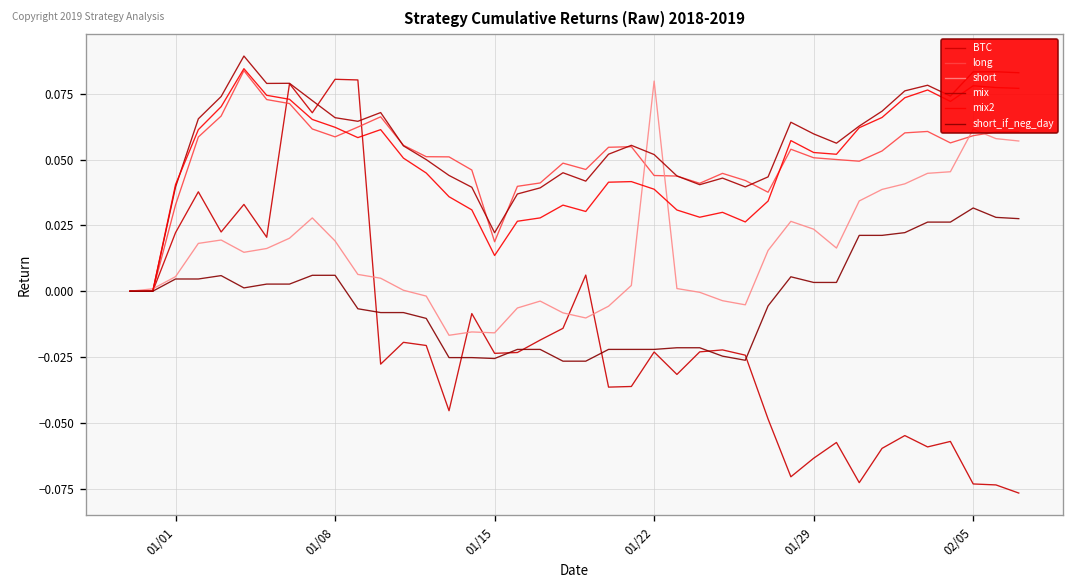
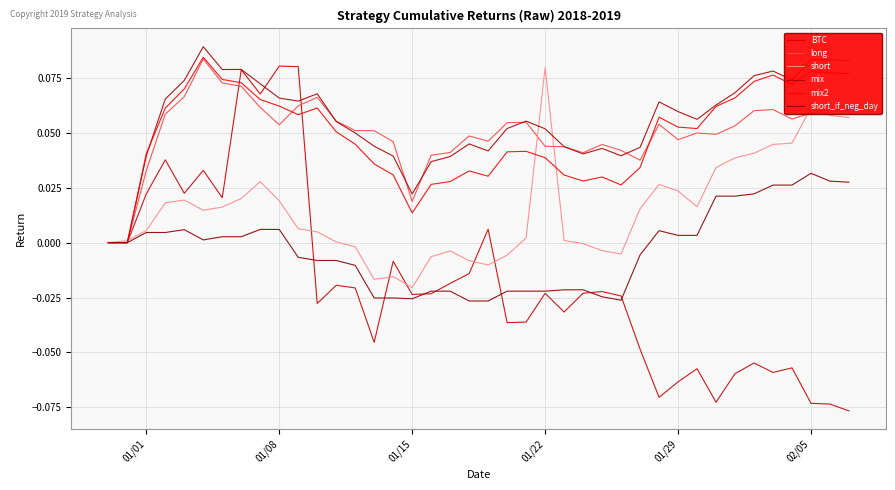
long, 01/08: 0.059 -> 0.054
short, 01/15: -0.016 -> -0.020
long, 01/29: 0.051 -> 0.047
